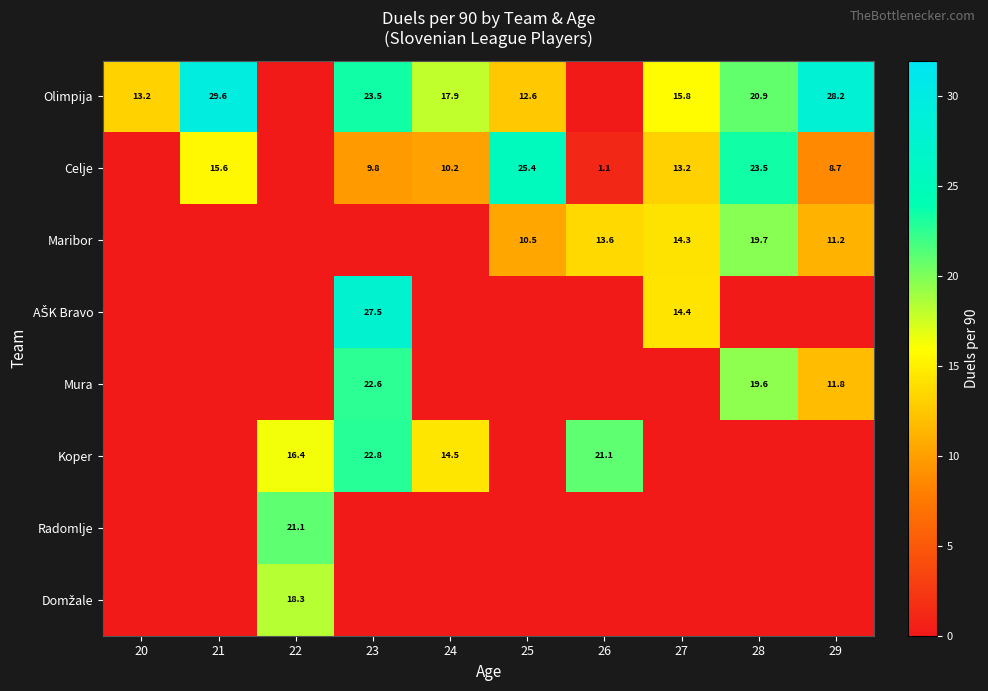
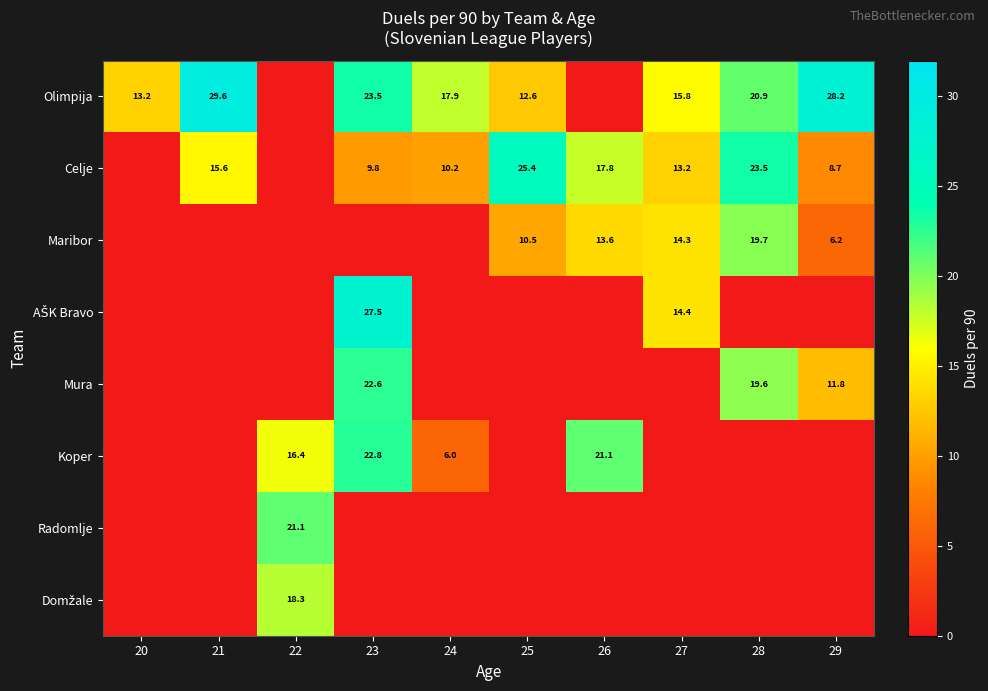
Celje, 26: 1.1 -> 17.8
Maribor, 29: 11.2 -> 6.2
Koper, 24: 14.5 -> 6.0
